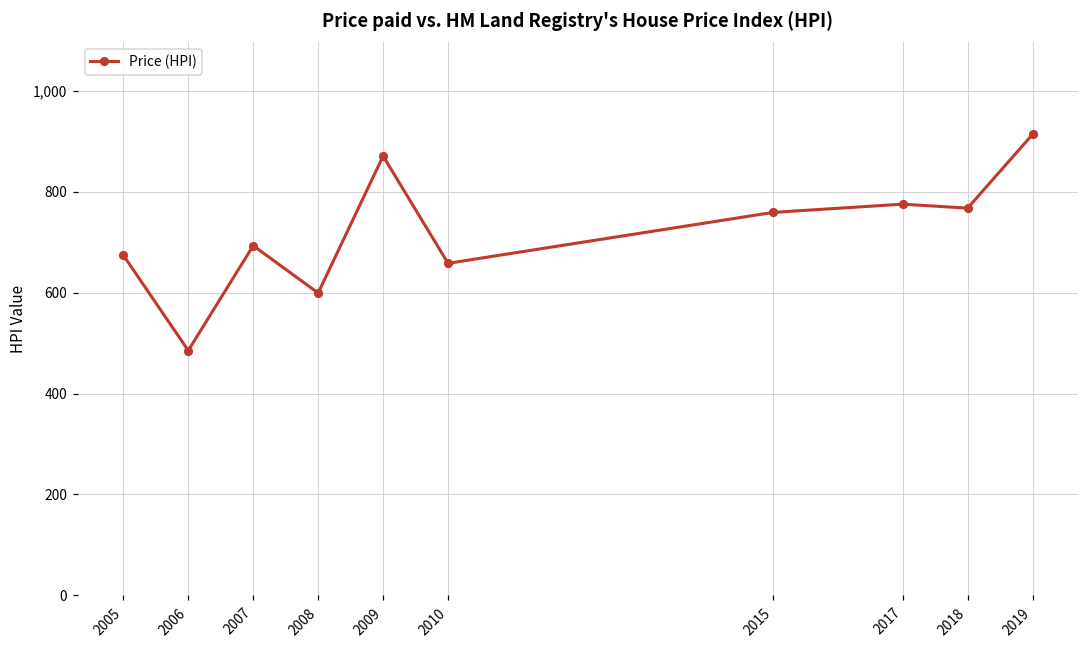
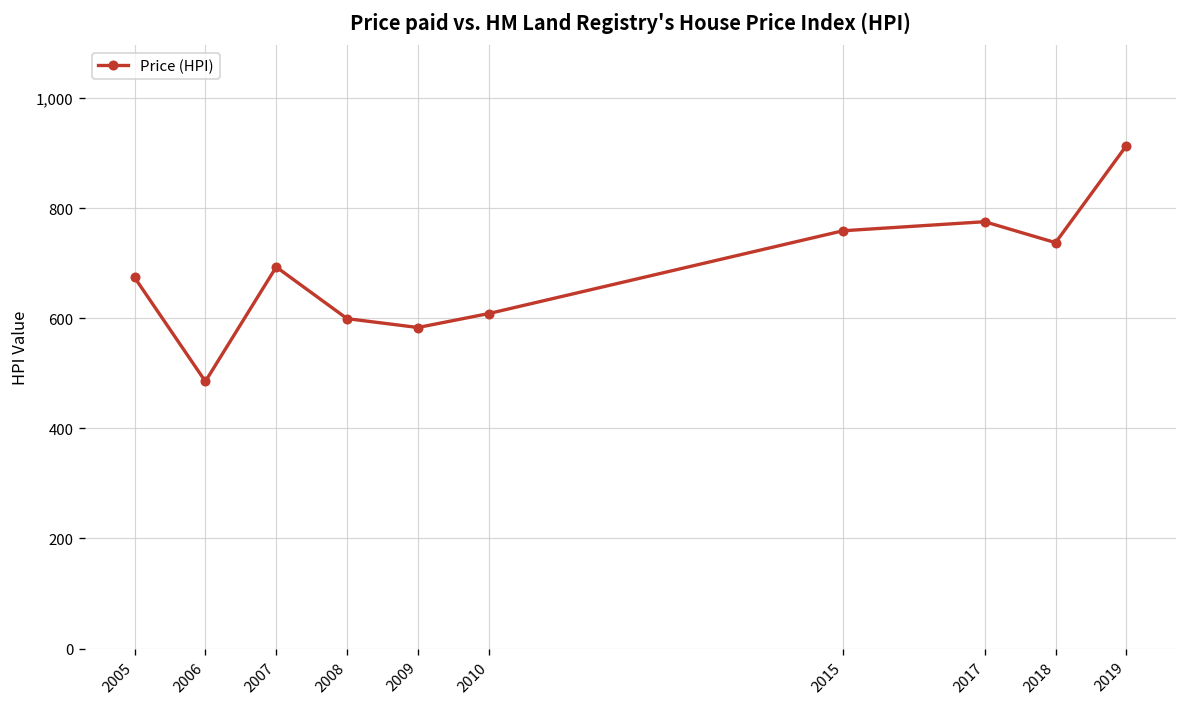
2009: 870 -> 580
2010: 660 -> 610
2018: 770 -> 740
